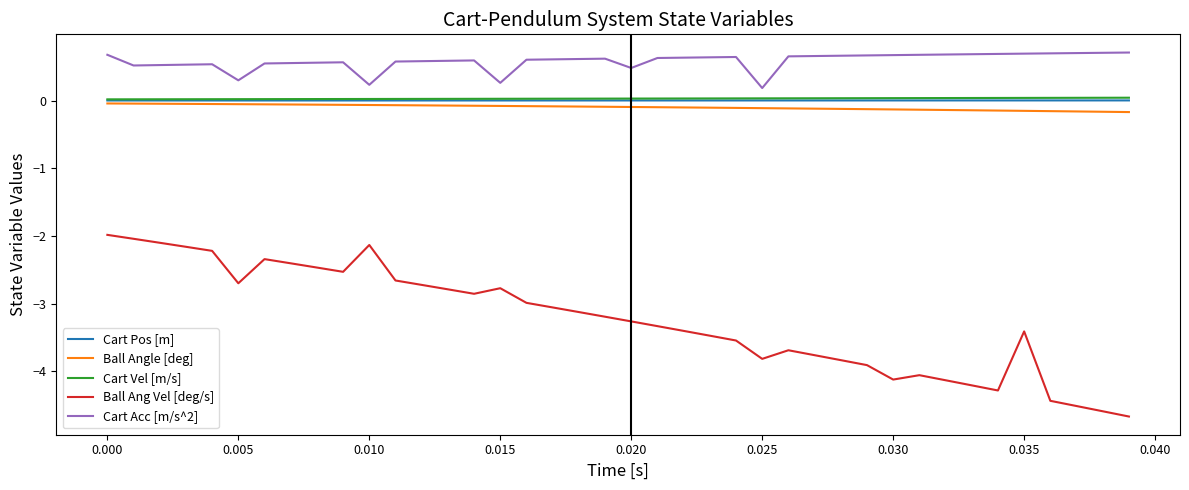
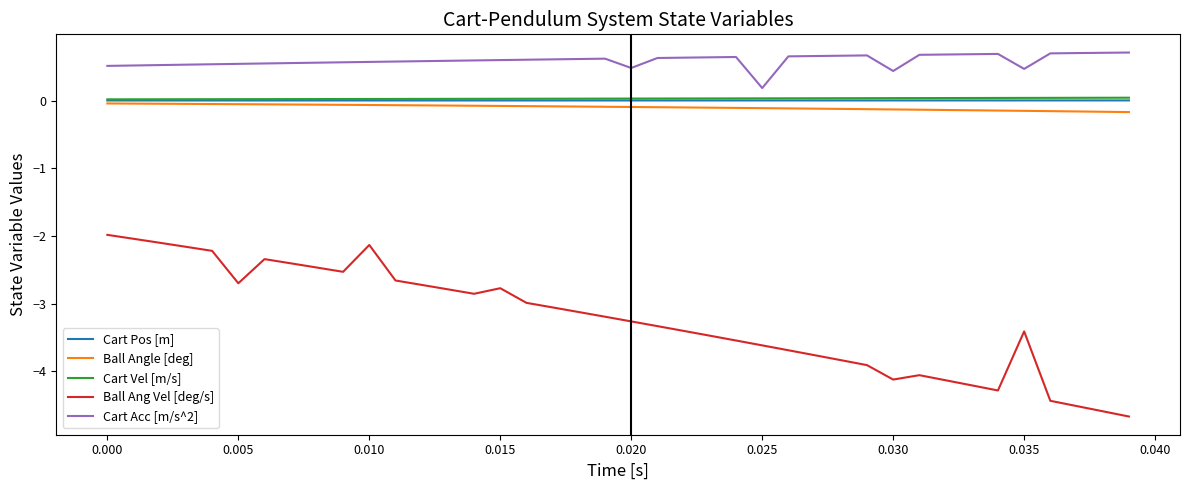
Cart Acc [m/s^2], 0.000: 0.7 -> 0.5
Cart Acc [m/s^2], 0.005: 0.3 -> 0.5
Cart Acc [m/s^2], 0.010: 0.2 -> 0.6
Cart Acc [m/s^2], 0.015: 0.3 -> 0.6
Ball Ang Vel [deg/s], 0.025: -3.8 -> -3.6
Cart Acc [m/s^2], 0.030: 0.7 -> 0.4
Cart Acc [m/s^2], 0.035: 0.7 -> 0.5
